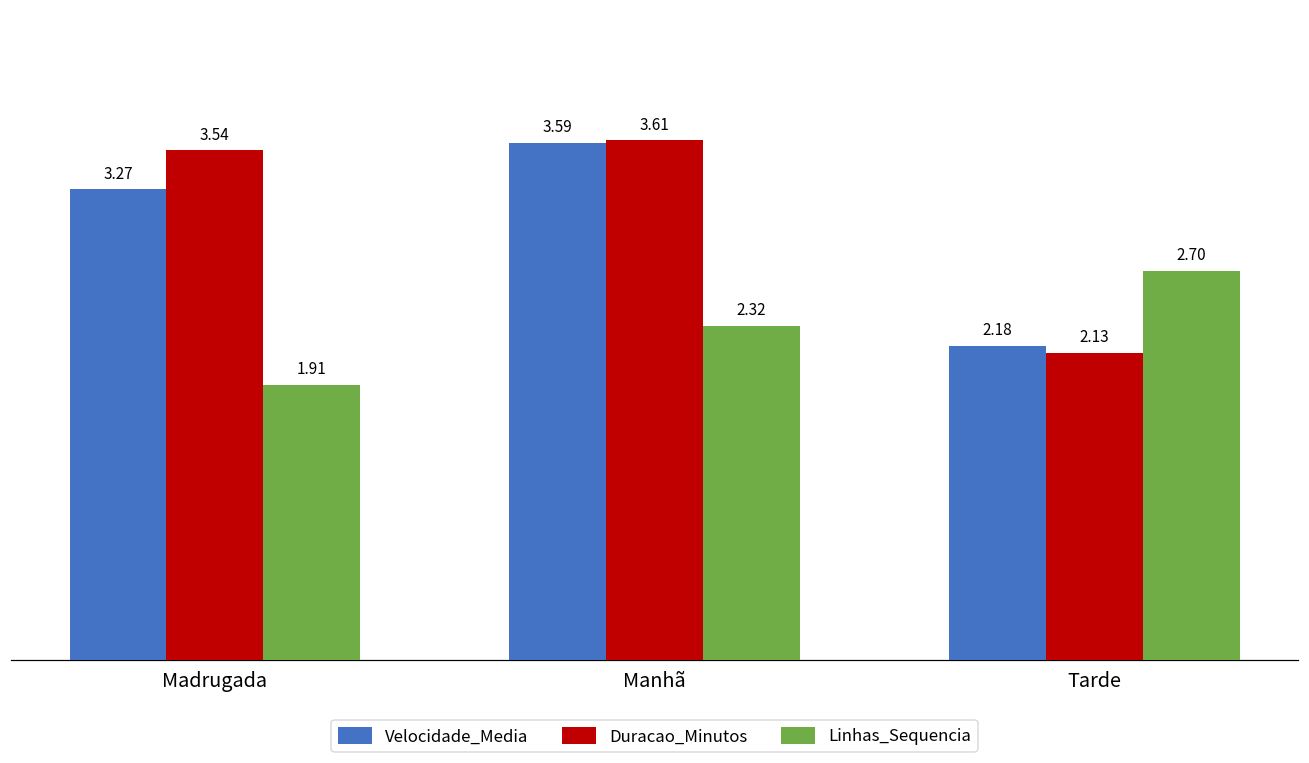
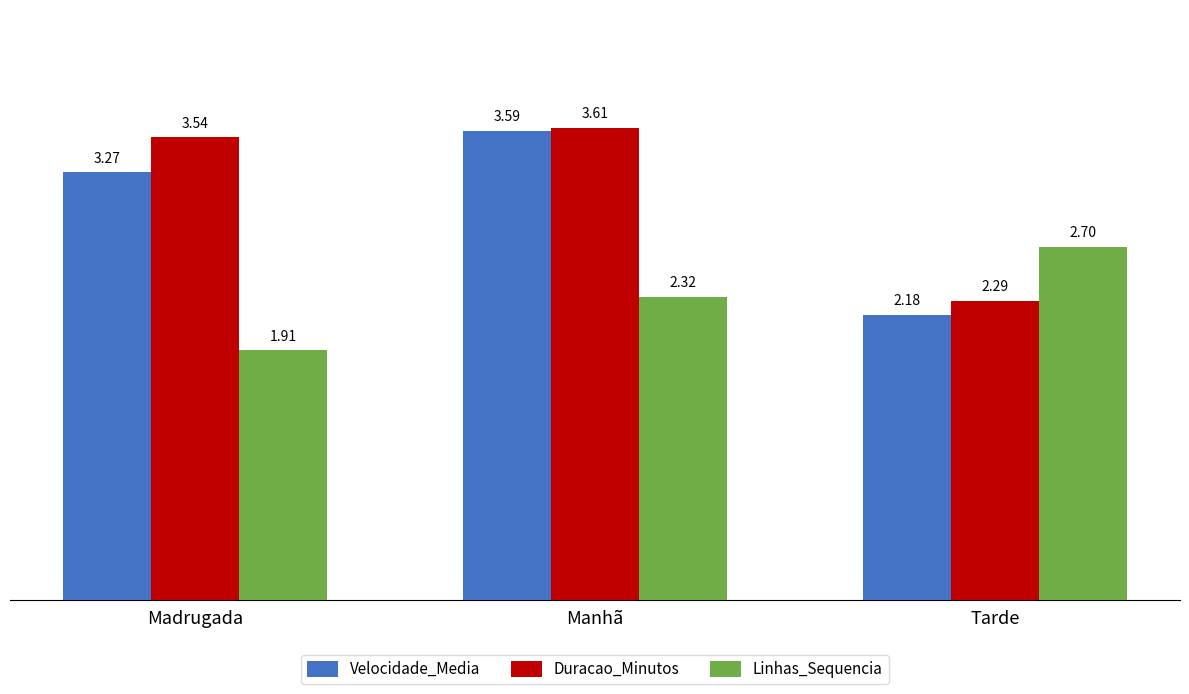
Duracao_Minutos, Tarde: 2.13 -> 2.29
